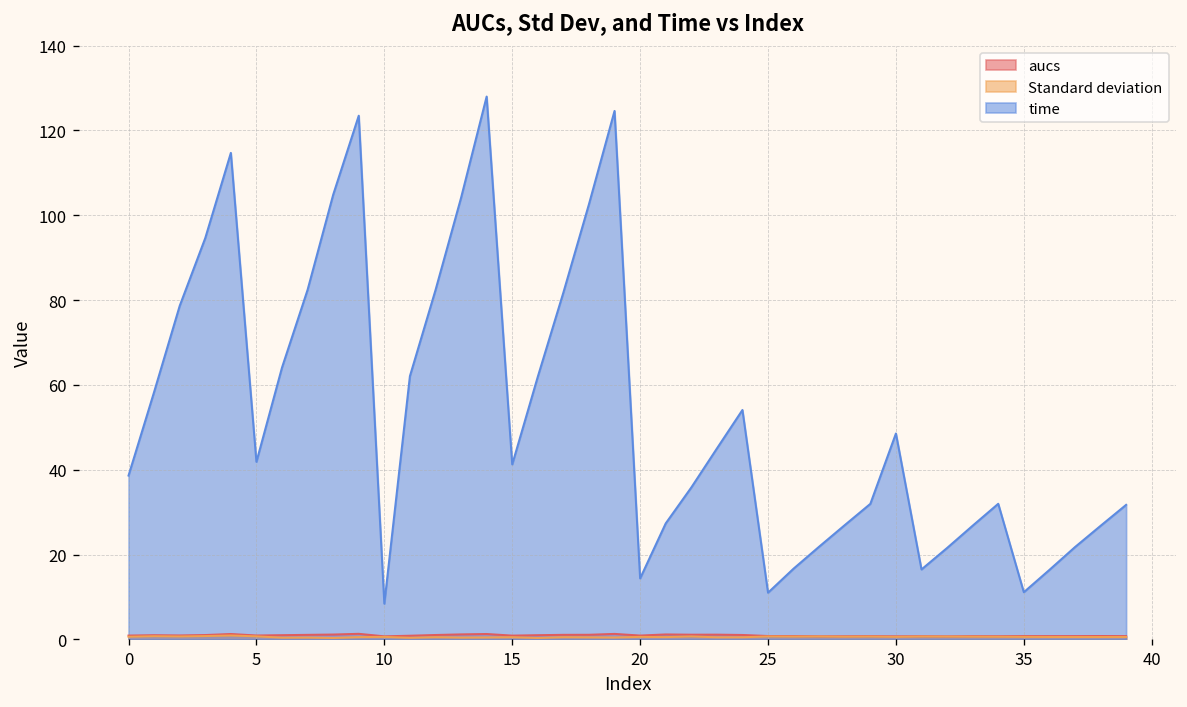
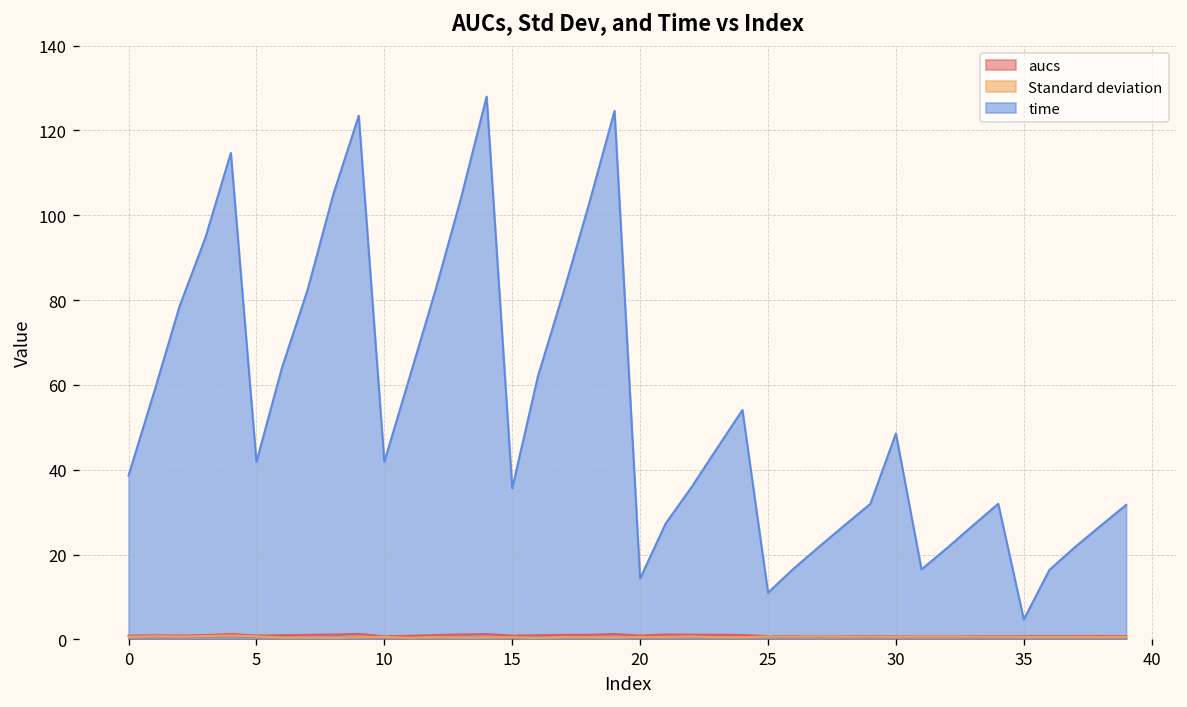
time, 10: 8 -> 42
time, 15: 41 -> 36
time, 35: 11 -> 5
